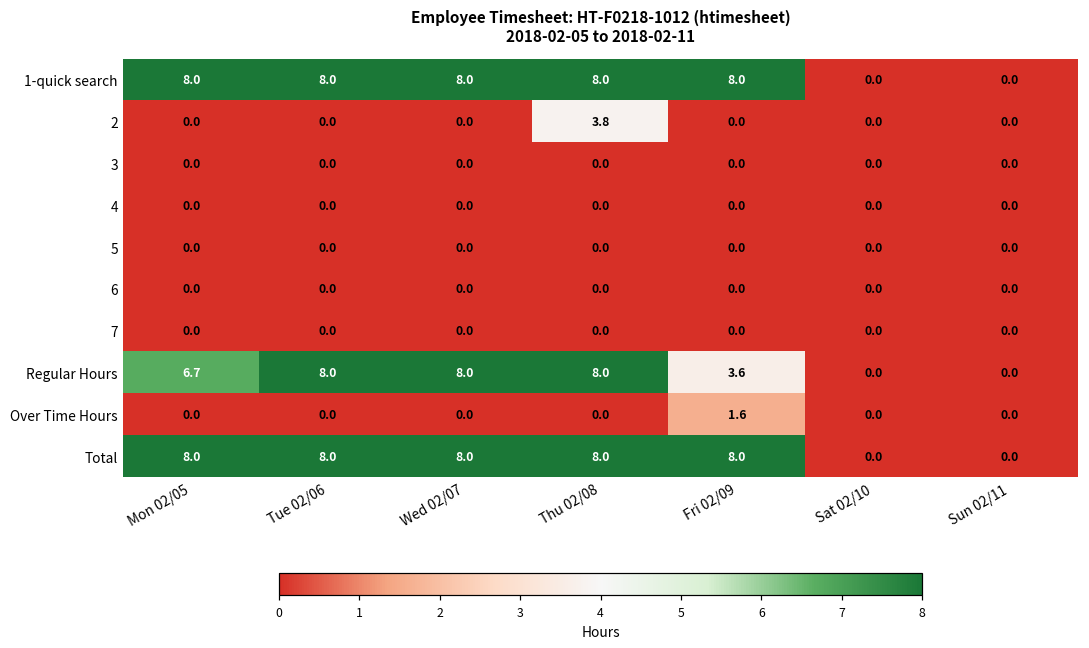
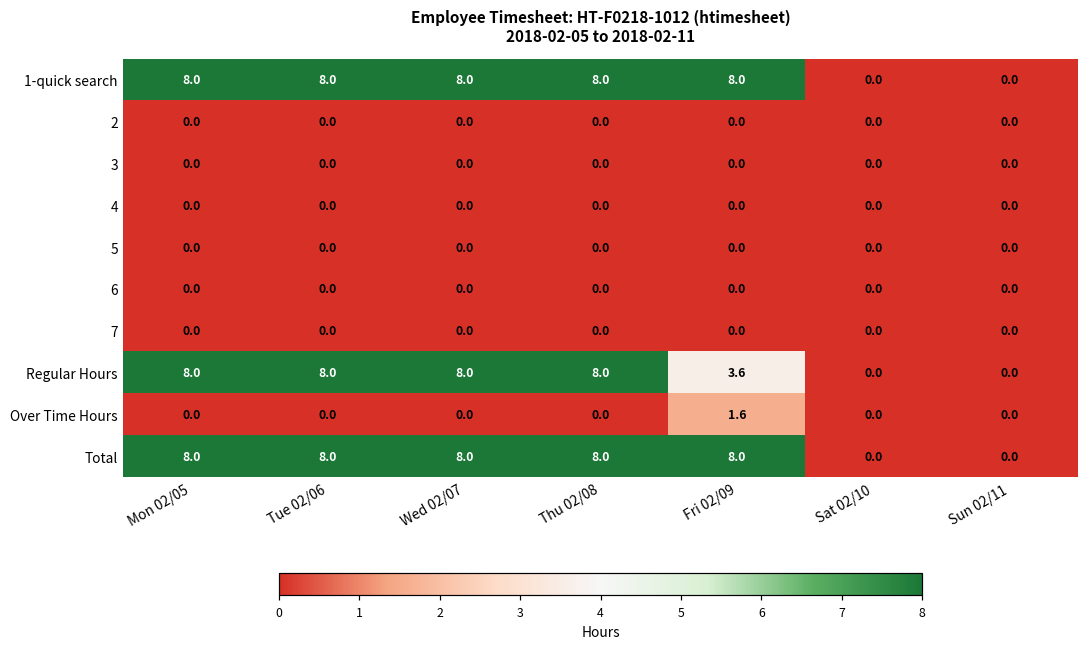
2, Thu 02/08: 3.8 -> 0.0
Regular Hours, Mon 02/05: 6.7 -> 8.0
